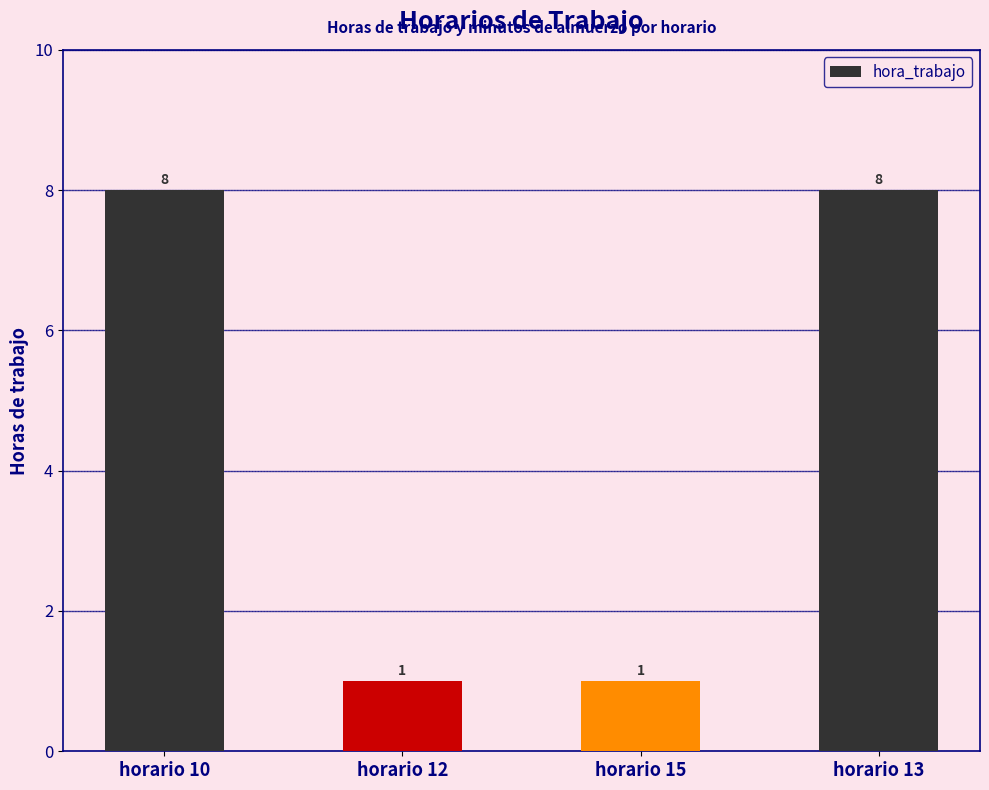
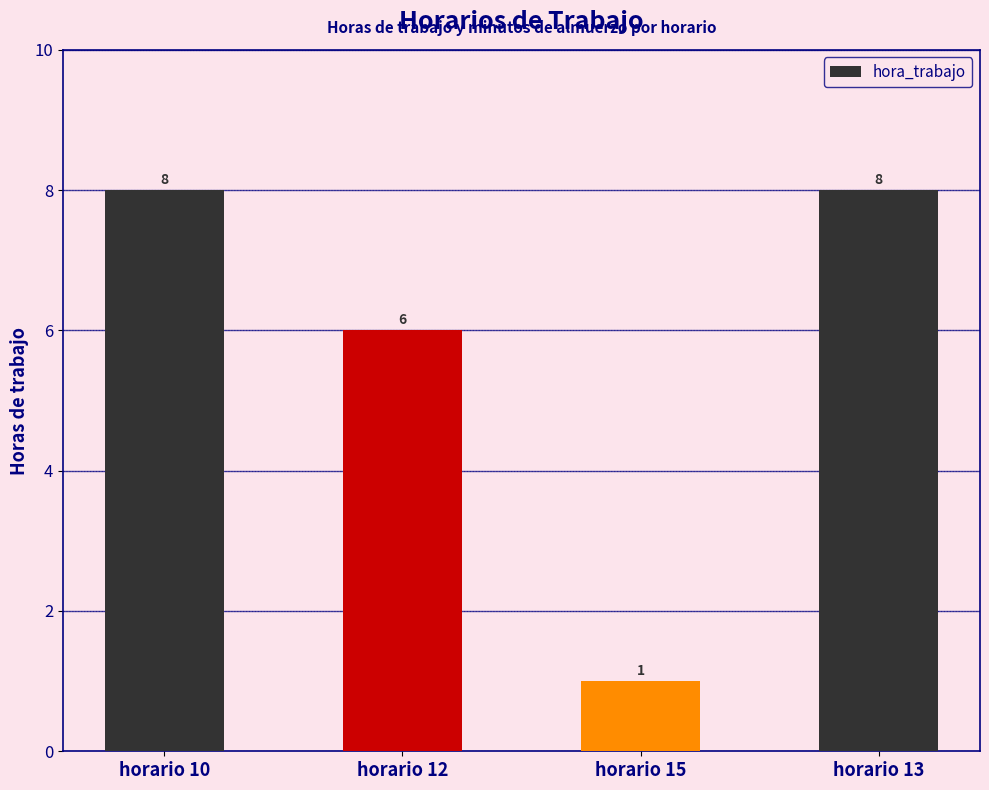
horario 12: 1 -> 6
